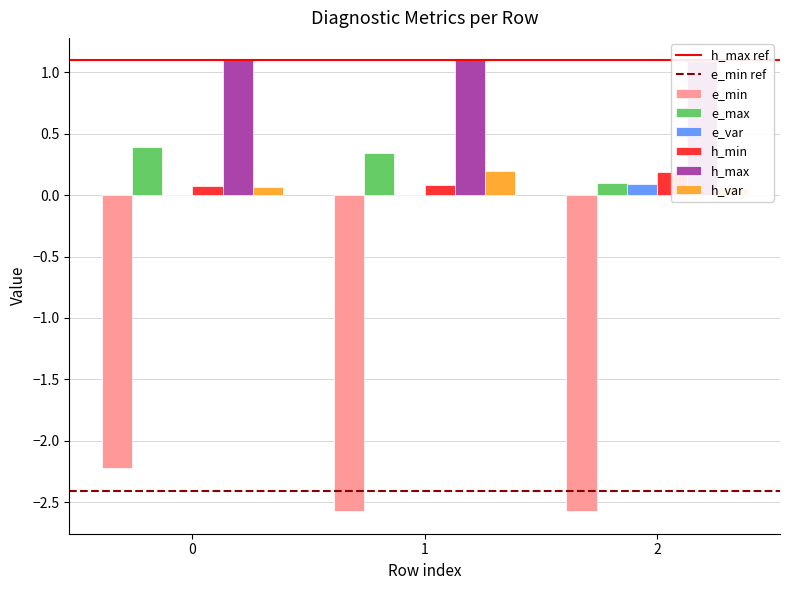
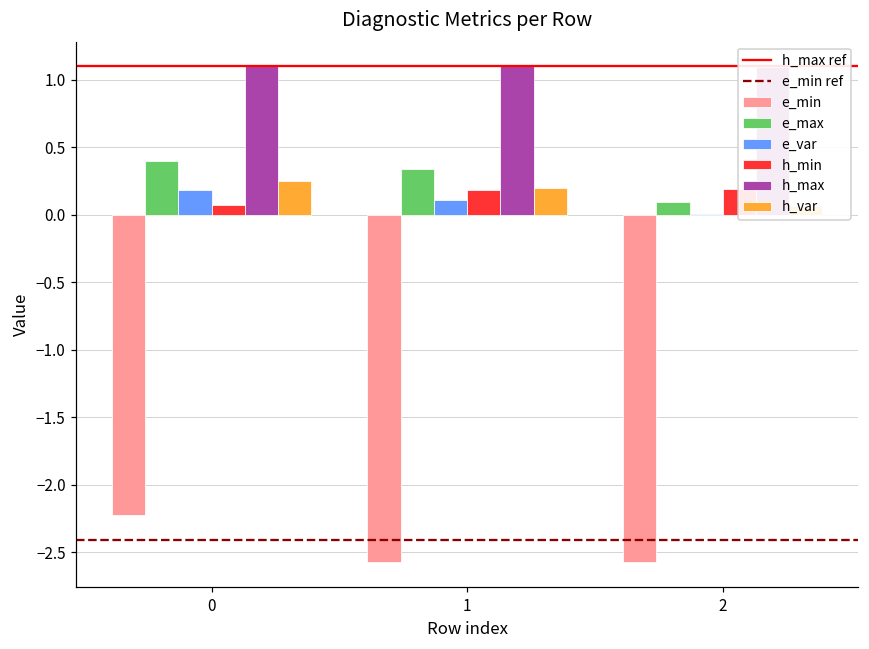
e_var, 0: 0.00 -> 0.18
h_var, 0: 0.06 -> 0.25
e_var, 1: 0.00 -> 0.11
h_min, 1: 0.09 -> 0.19
e_var, 2: 0.09 -> 0.00
